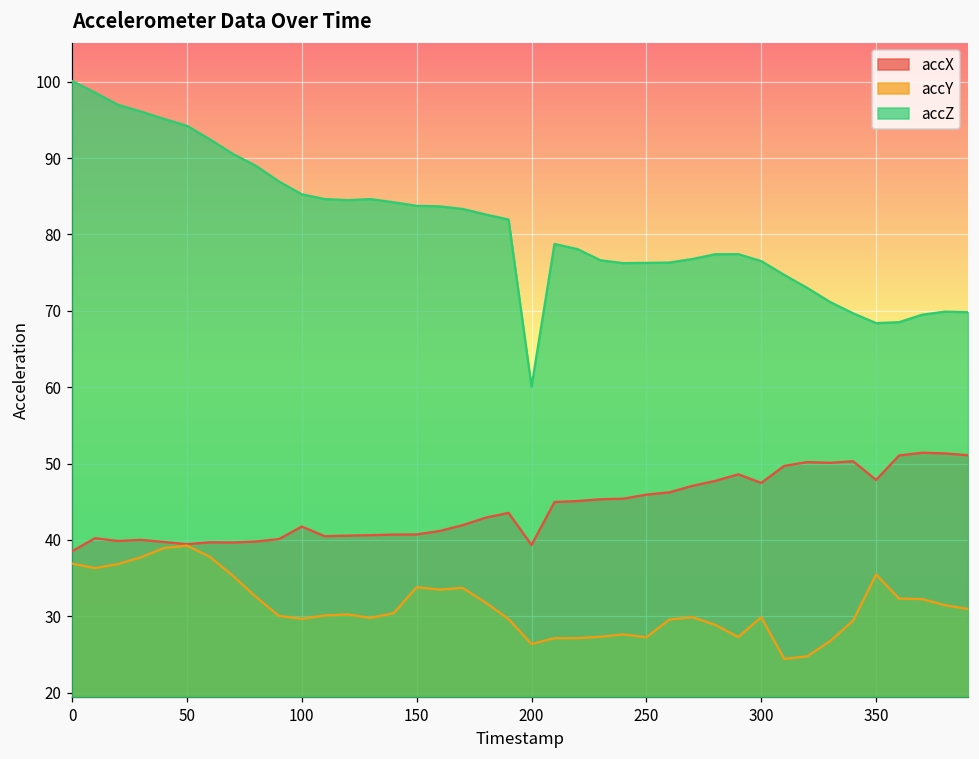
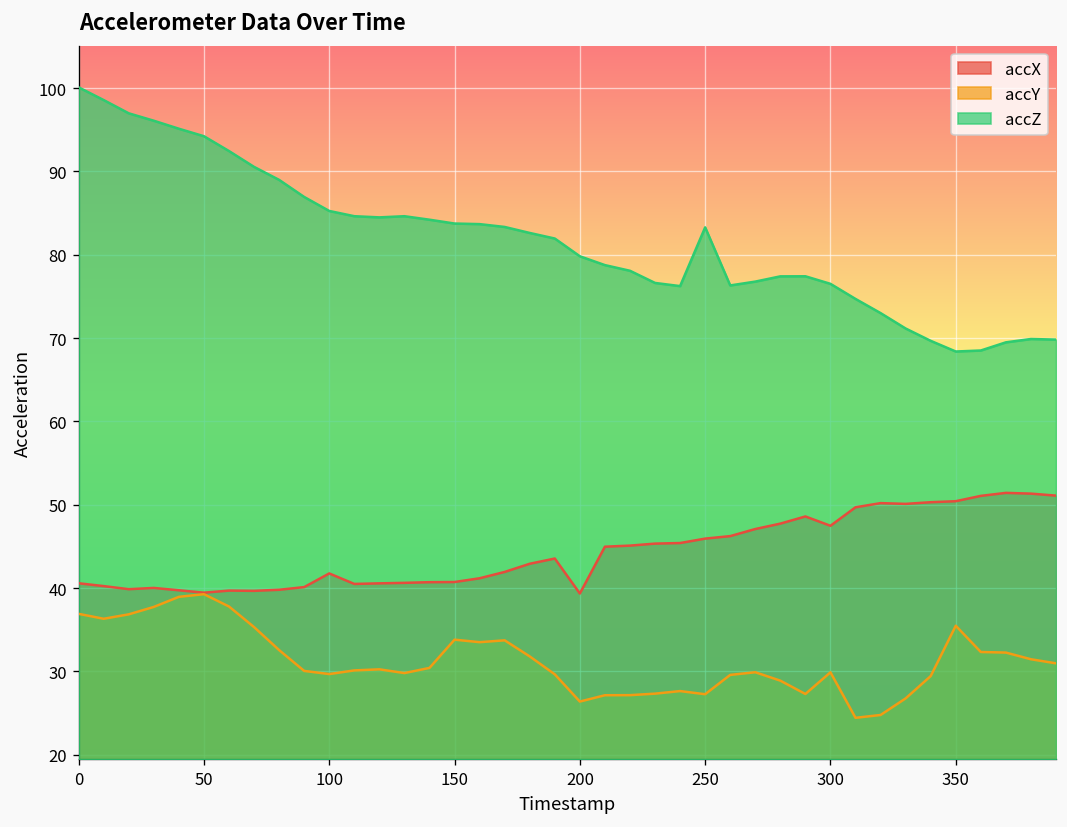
accX, 0: 39 -> 41
accZ, 200: 60 -> 80
accZ, 250: 76 -> 83
accX, 350: 48 -> 50
